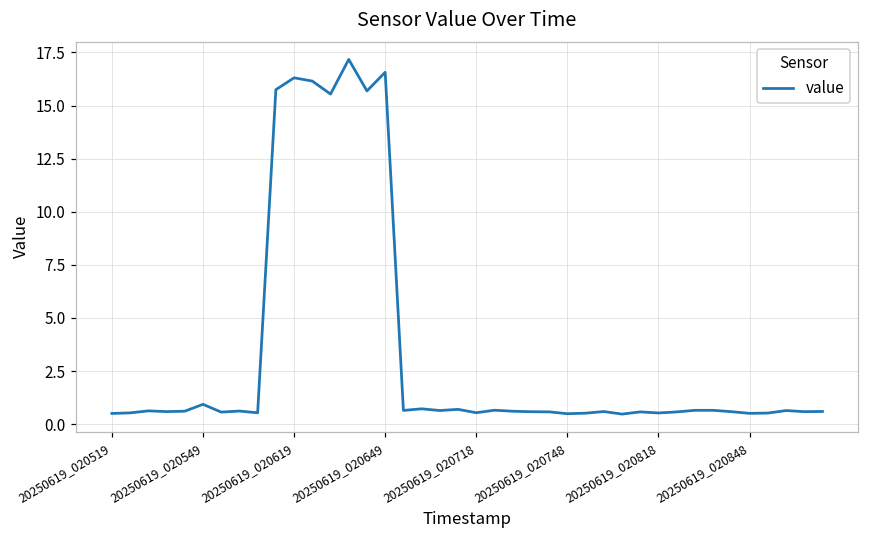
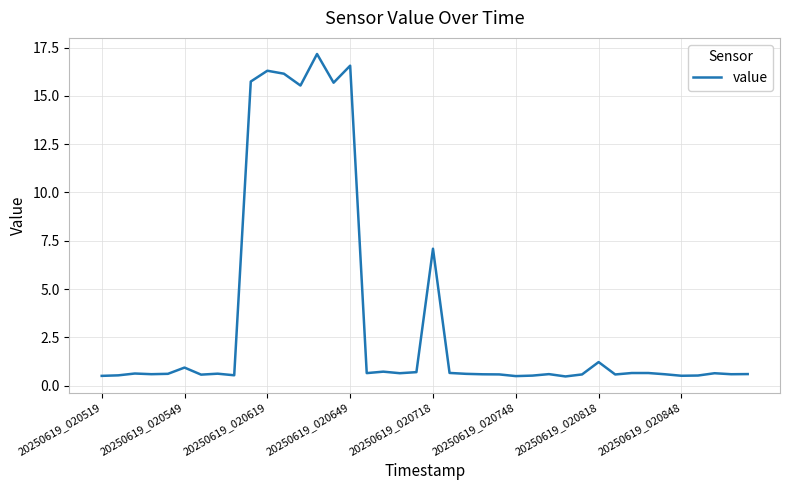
20250619_020718: 0.5 -> 7.1
20250619_020818: 0.5 -> 1.2
